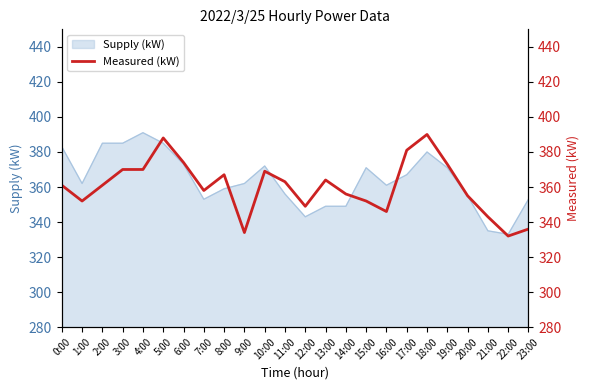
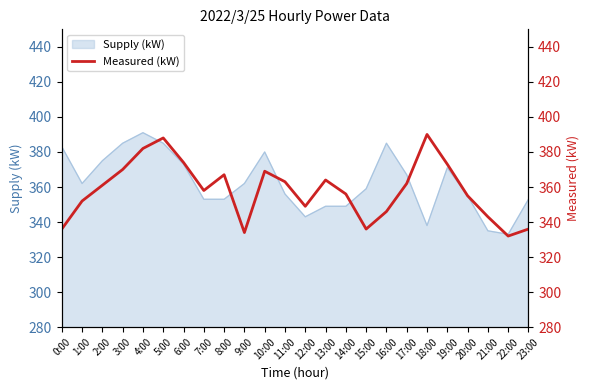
Supply (kW), 2:00: 385 -> 375
Supply (kW), 8:00: 359 -> 353
Supply (kW), 10:00: 372 -> 380
Supply (kW), 15:00: 371 -> 359
Supply (kW), 16:00: 361 -> 385
Supply (kW), 18:00: 380 -> 338
Measured (kW), 0:00: 361 -> 336
Measured (kW), 4:00: 370 -> 382
Measured (kW), 15:00: 352 -> 336
Measured (kW), 17:00: 381 -> 362
